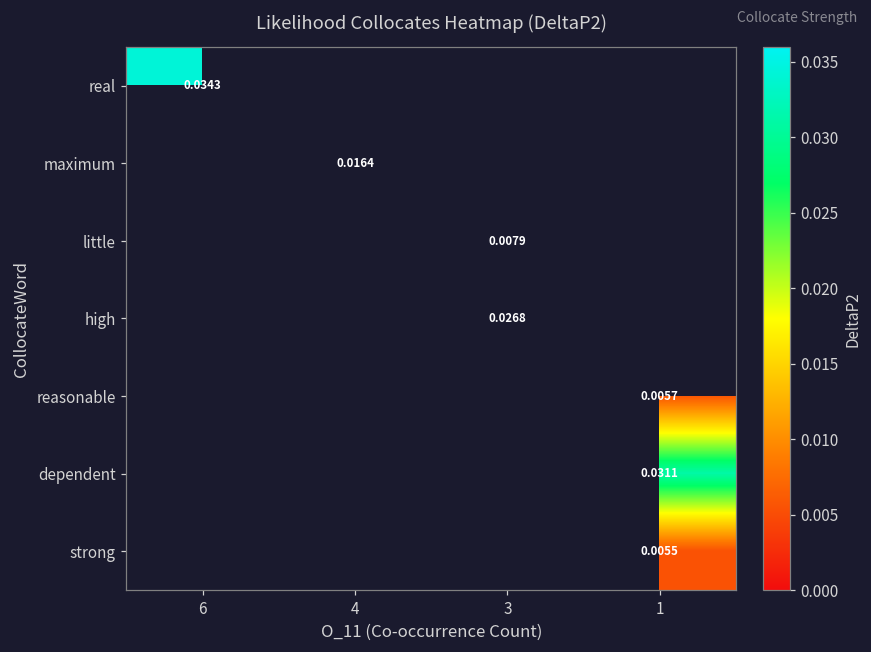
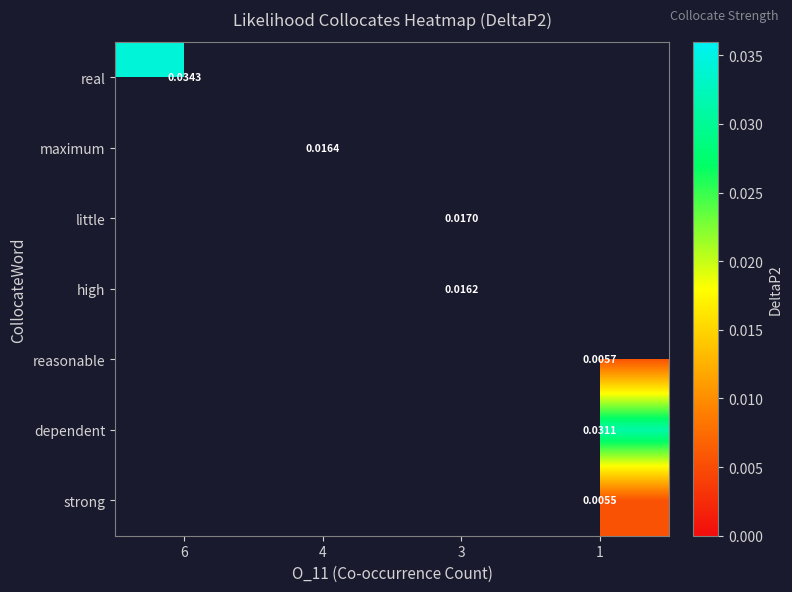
little, 3: 0.0079 -> 0.0170
high, 3: 0.0268 -> 0.0162
